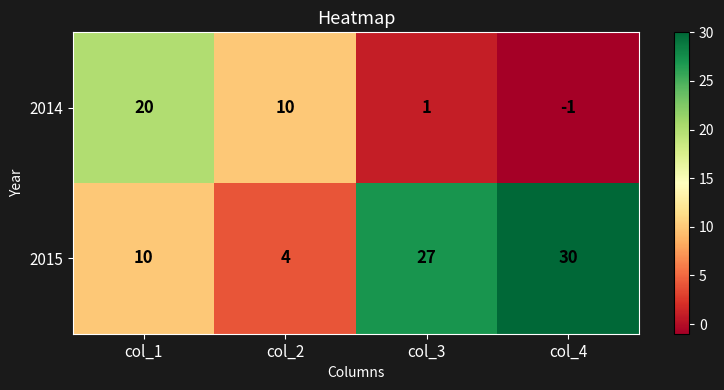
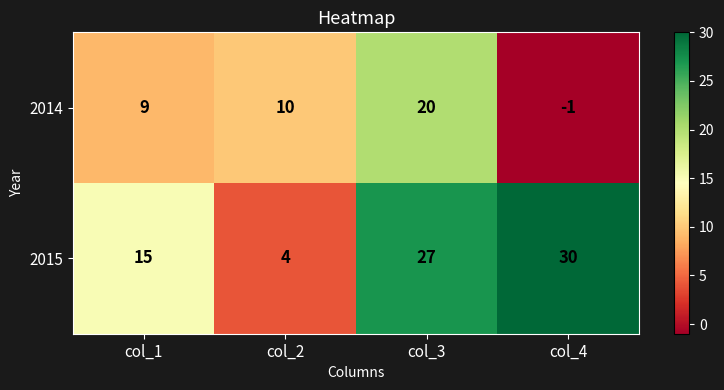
2014, col_1: 20 -> 9
2014, col_3: 1 -> 20
2015, col_1: 10 -> 15
